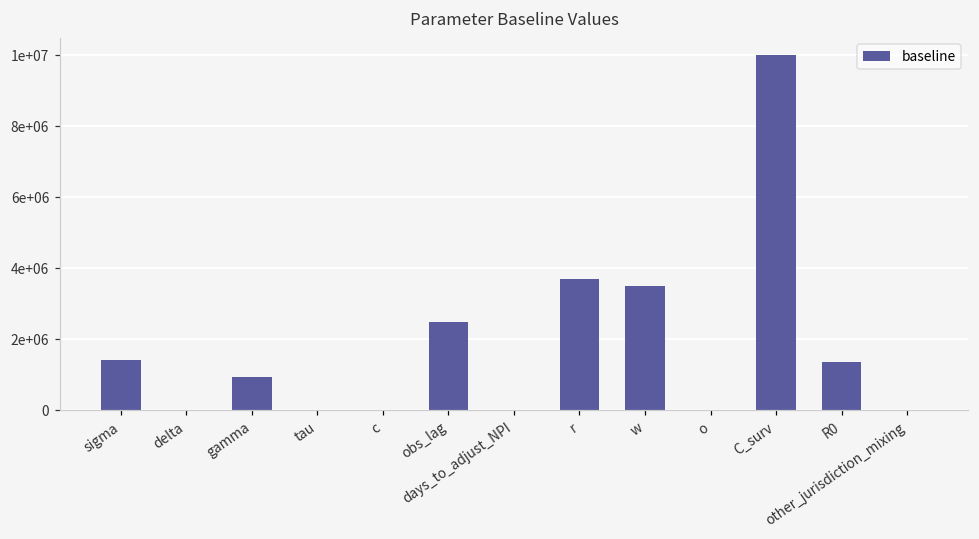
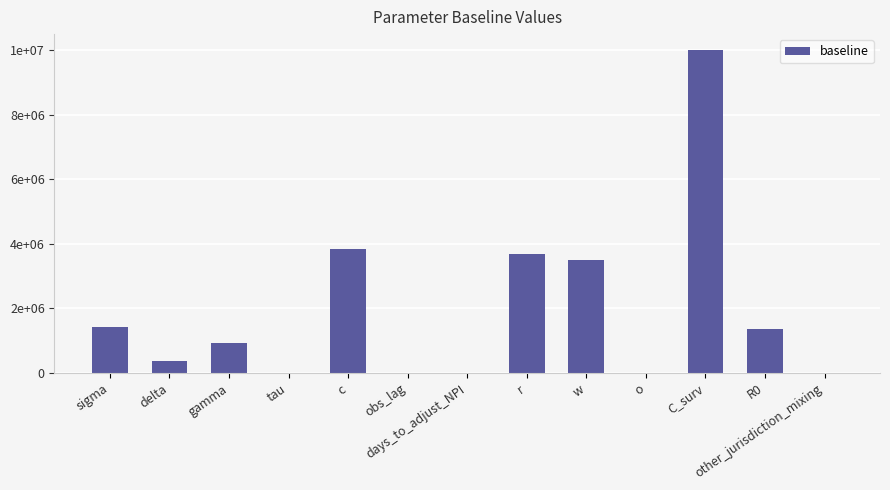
delta: 0 -> 400000
c: 0 -> 3900000
obs_lag: 2500000 -> 0
